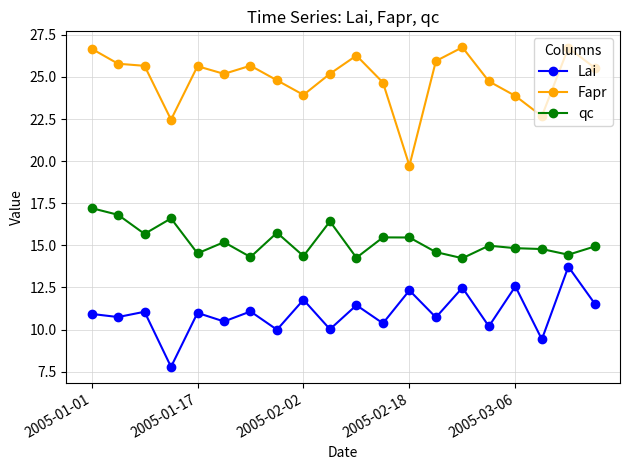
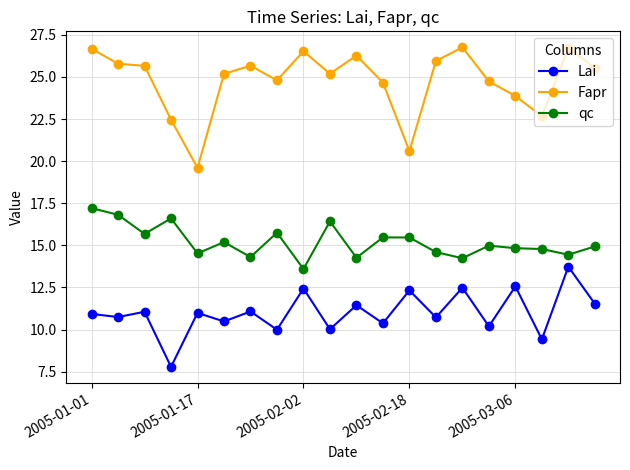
Fapr, 2005-01-17: 25.6 -> 19.6
Lai, 2005-02-02: 11.8 -> 12.4
Fapr, 2005-02-02: 23.9 -> 26.5
qc, 2005-02-02: 14.4 -> 13.6
Fapr, 2005-02-18: 19.7 -> 20.6
